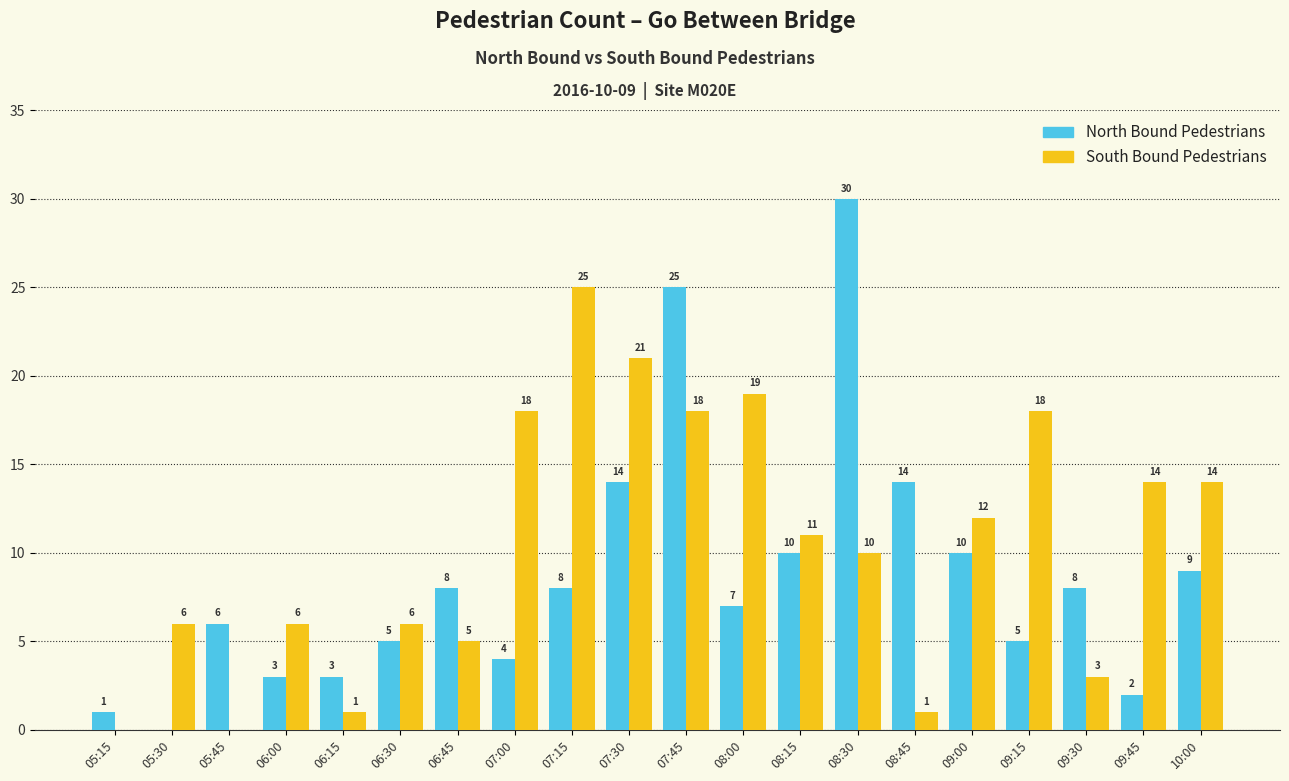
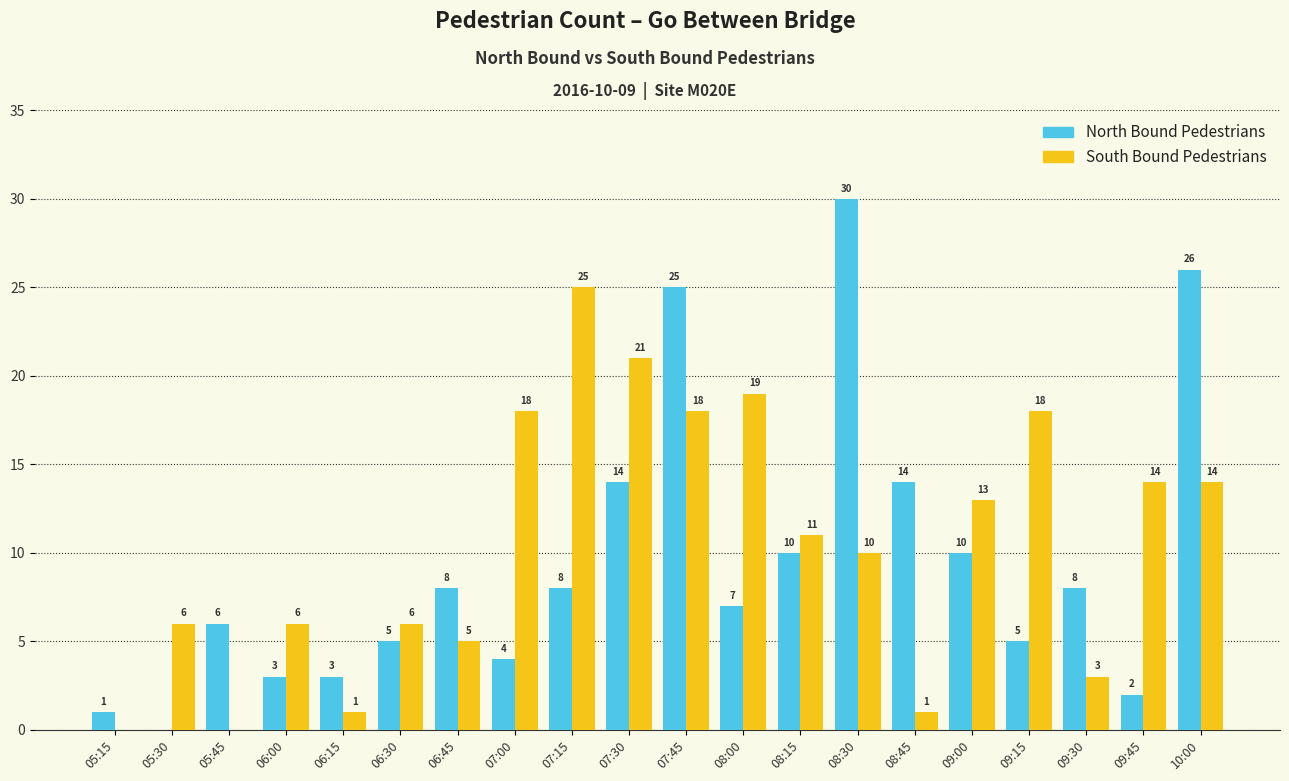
South Bound Pedestrians, 09:00: 12 -> 13
North Bound Pedestrians, 10:00: 9 -> 26
